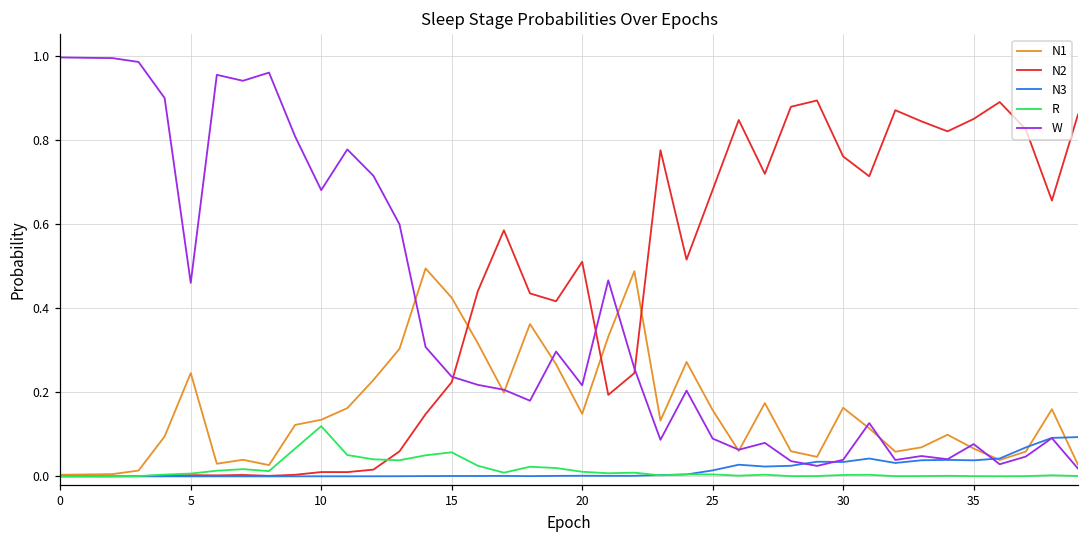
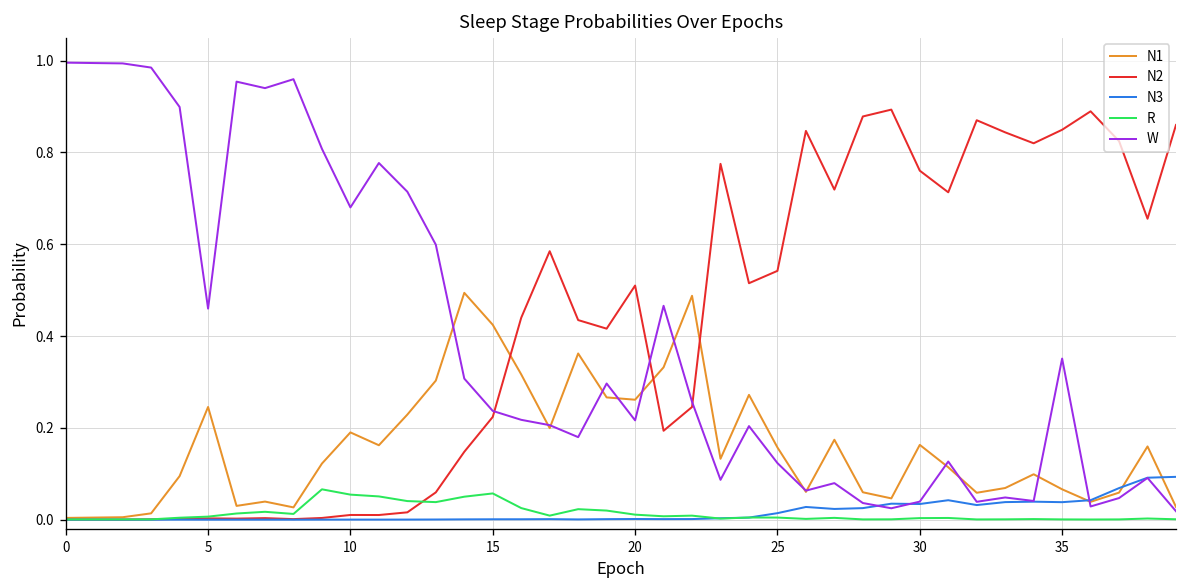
N1, 10: 0.13 -> 0.19
R, 10: 0.12 -> 0.05
N1, 20: 0.15 -> 0.26
N2, 25: 0.68 -> 0.54
W, 25: 0.09 -> 0.12
W, 35: 0.08 -> 0.35
